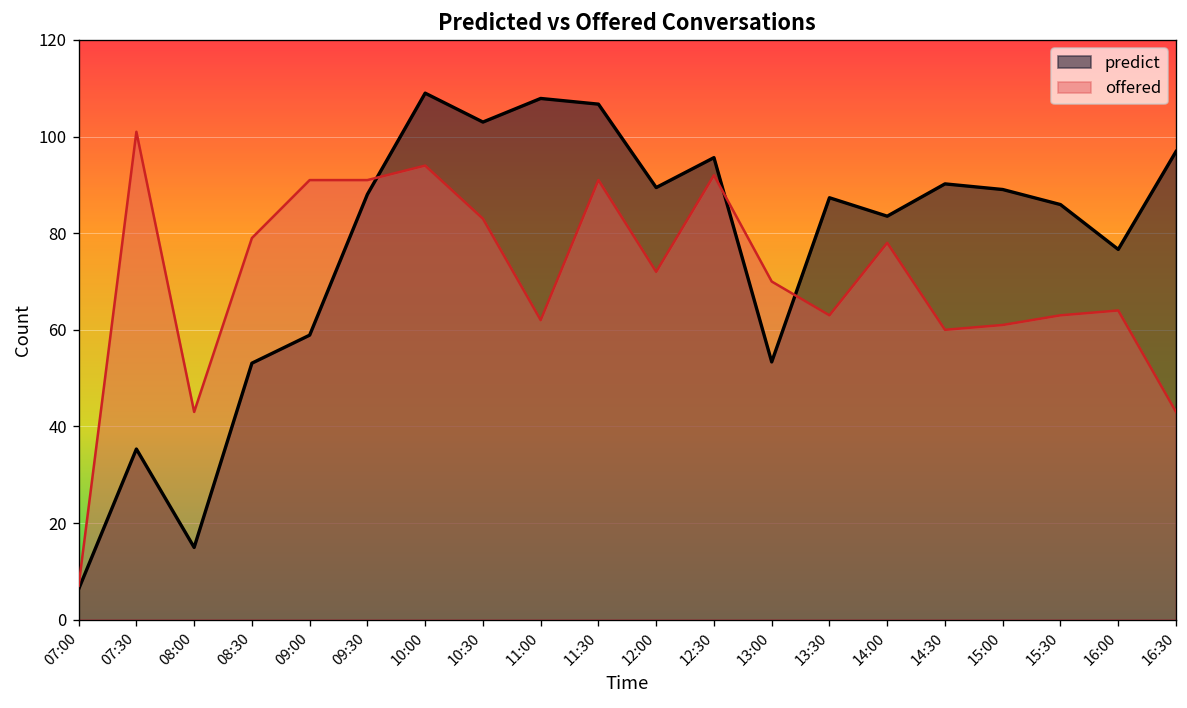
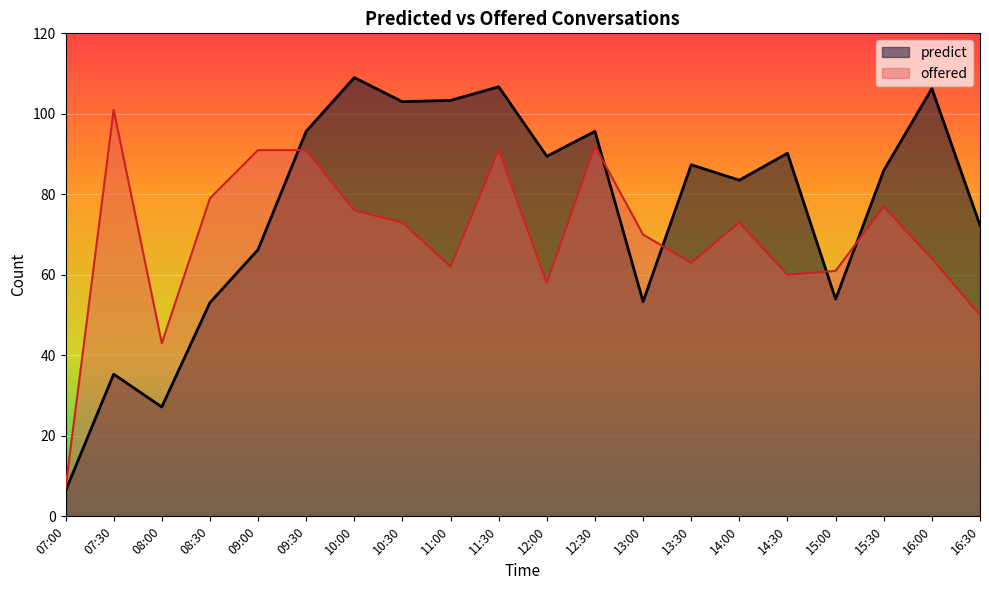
predict, 08:00: 15 -> 27
predict, 09:00: 59 -> 66
predict, 09:30: 88 -> 96
offered, 10:00: 94 -> 76
offered, 10:30: 83 -> 73
predict, 11:00: 108 -> 103
offered, 12:00: 72 -> 58
offered, 14:00: 78 -> 73
predict, 15:00: 89 -> 54
offered, 15:30: 63 -> 77
predict, 16:00: 77 -> 106
predict, 16:30: 97 -> 72
offered, 16:30: 43 -> 50
